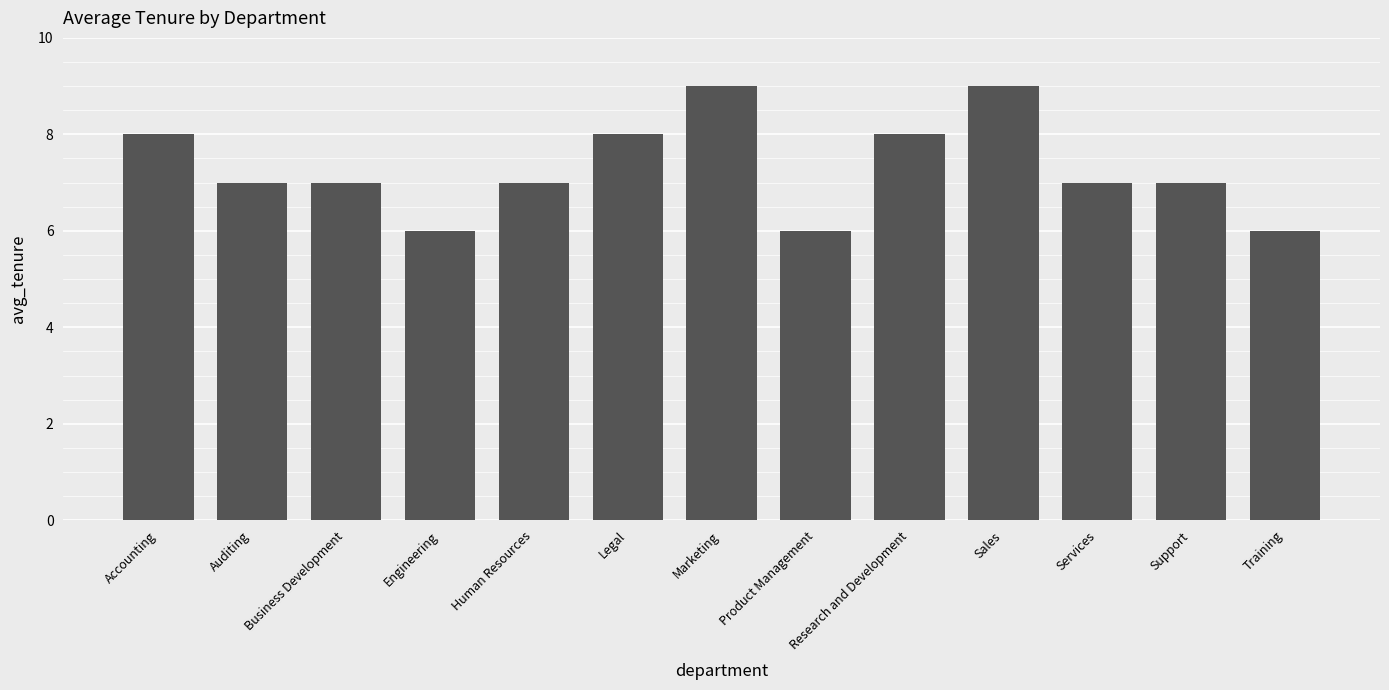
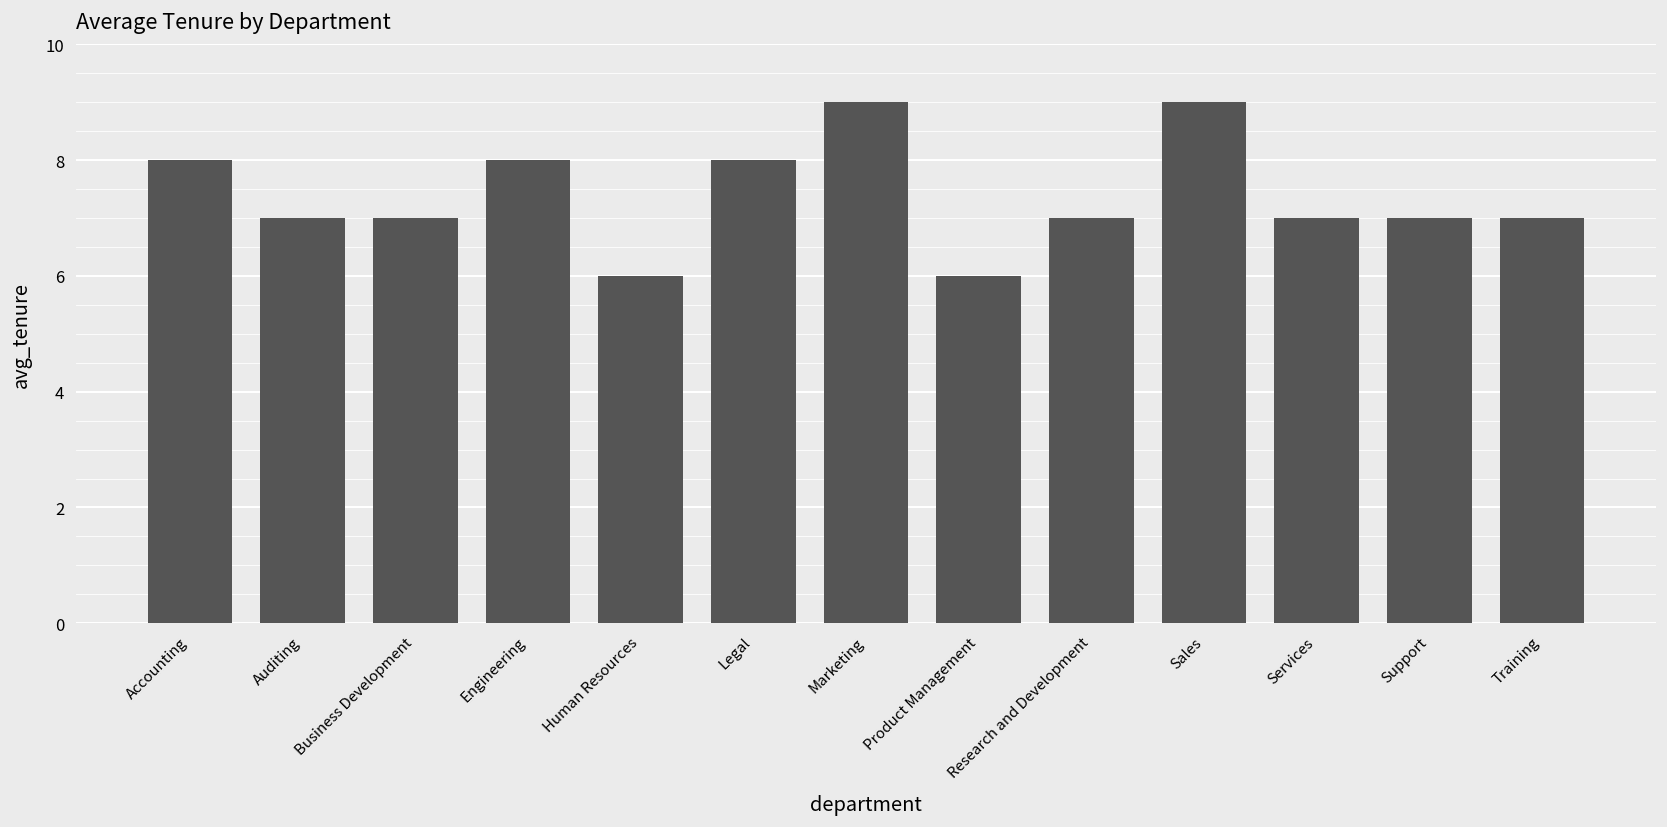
Engineering: 6 -> 8
Human Resources: 7 -> 6
Research and Development: 8 -> 7
Training: 6 -> 7
